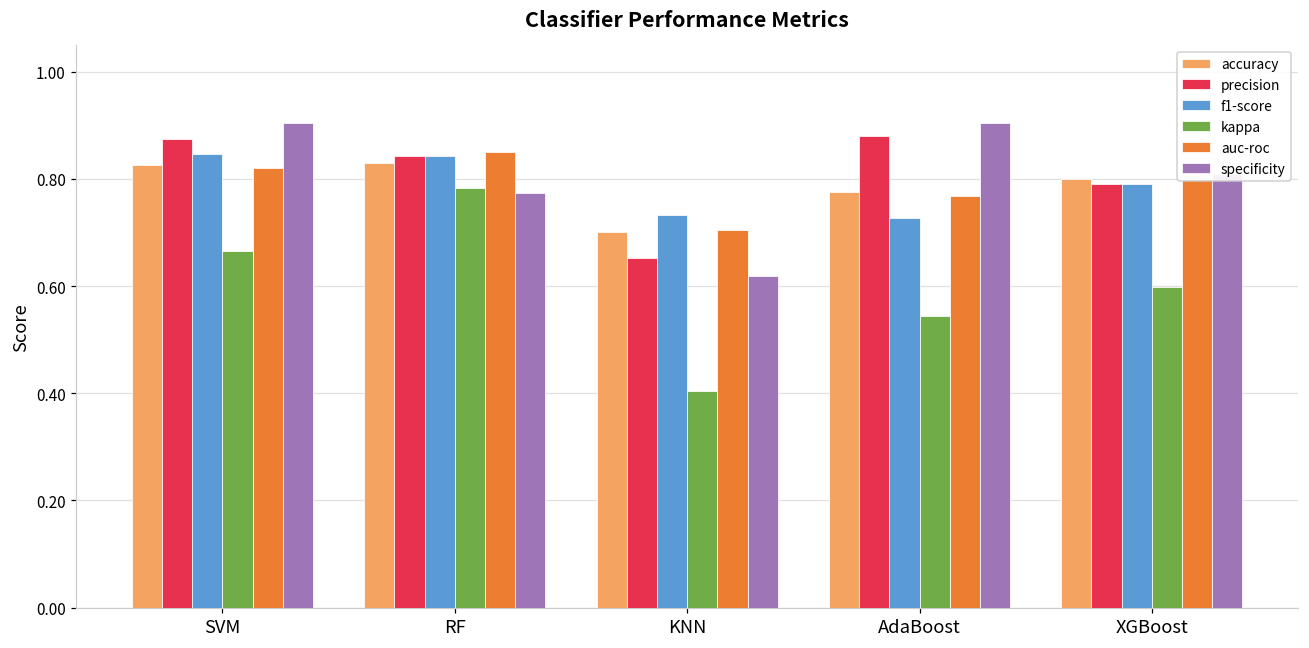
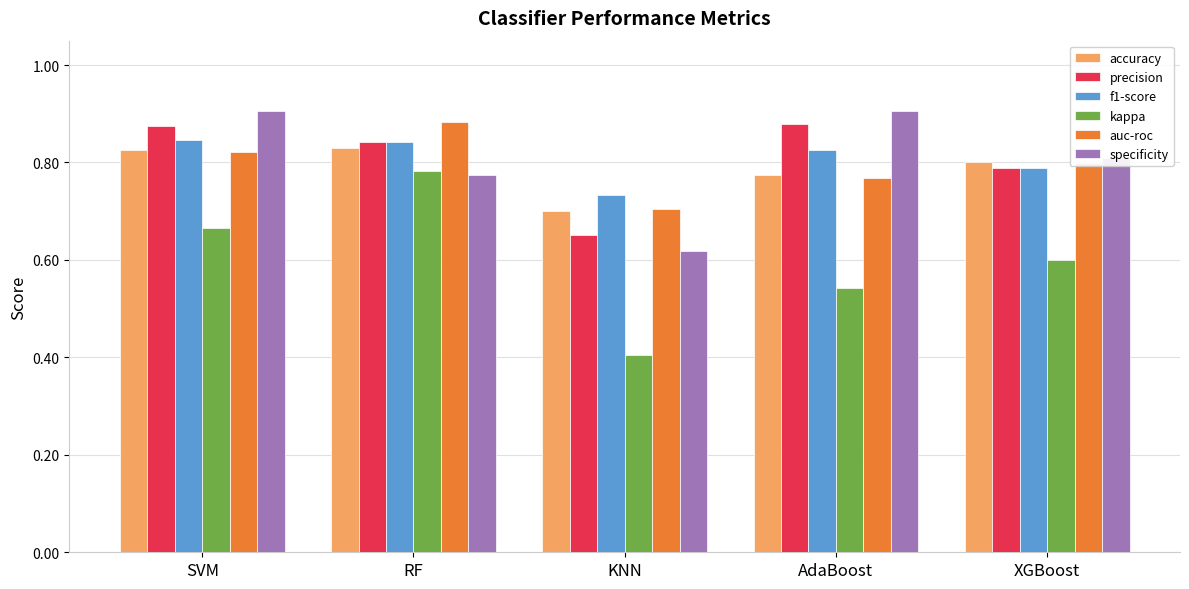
auc-roc, RF: 0.85 -> 0.88
f1-score, AdaBoost: 0.73 -> 0.83
